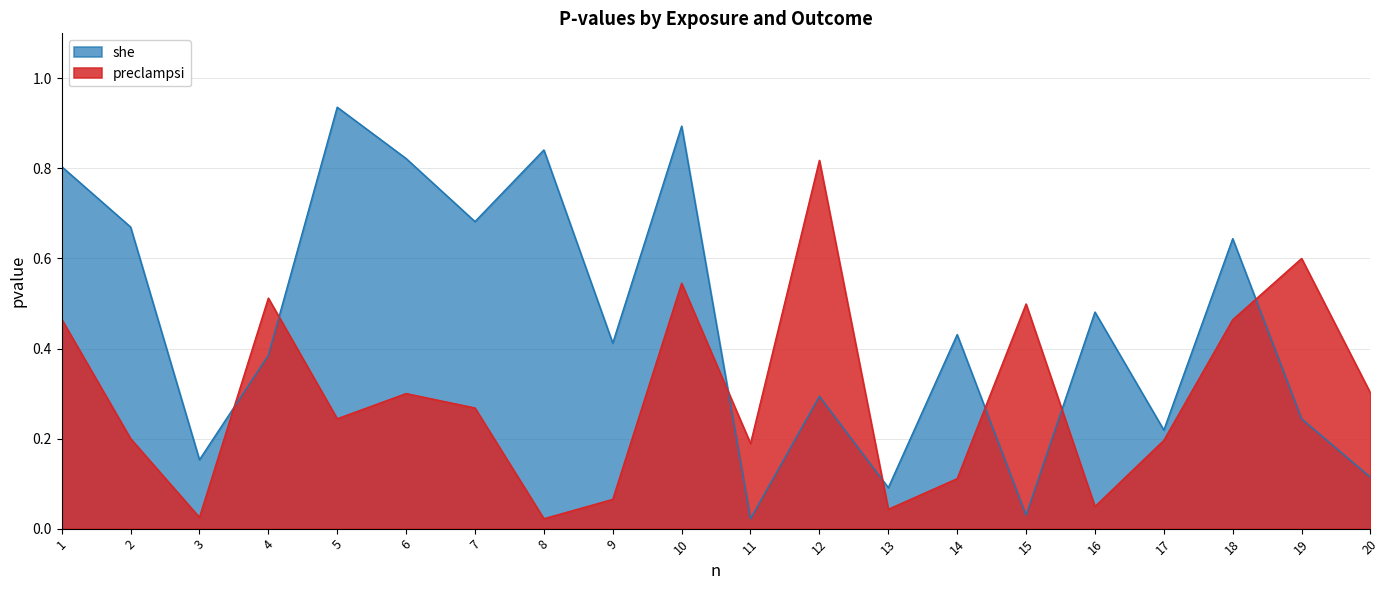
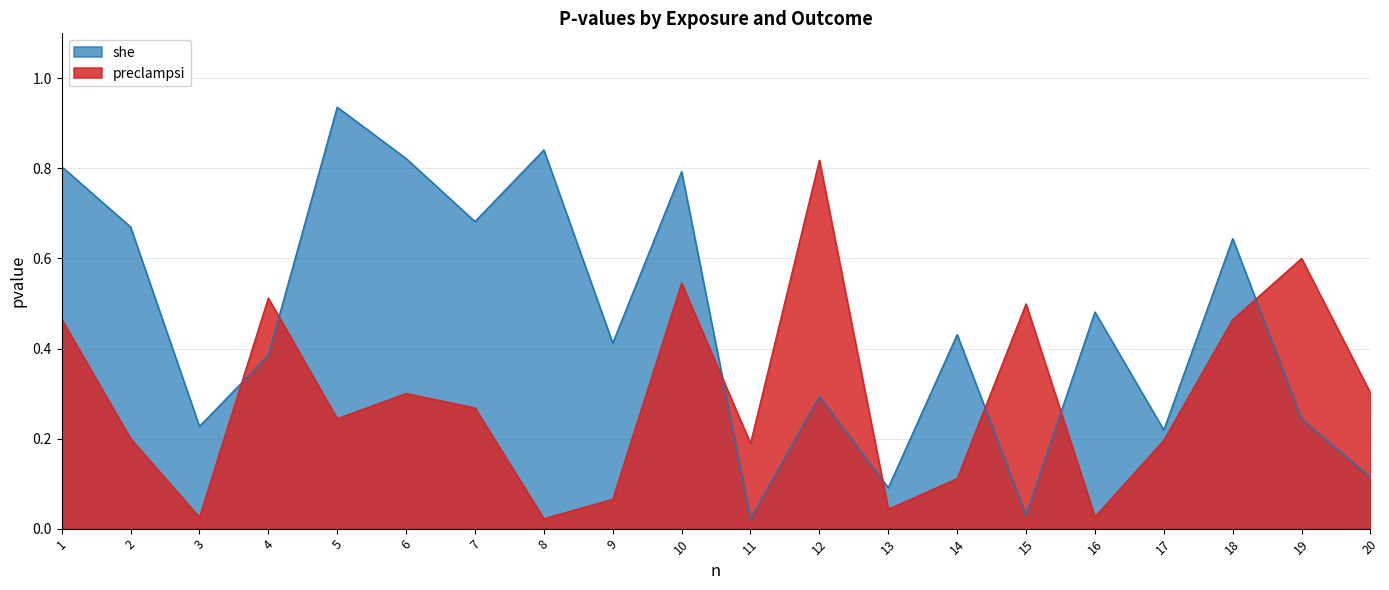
she, 3: 0.15 -> 0.23
she, 10: 0.89 -> 0.79
preclampsi, 16: 0.05 -> 0.03
